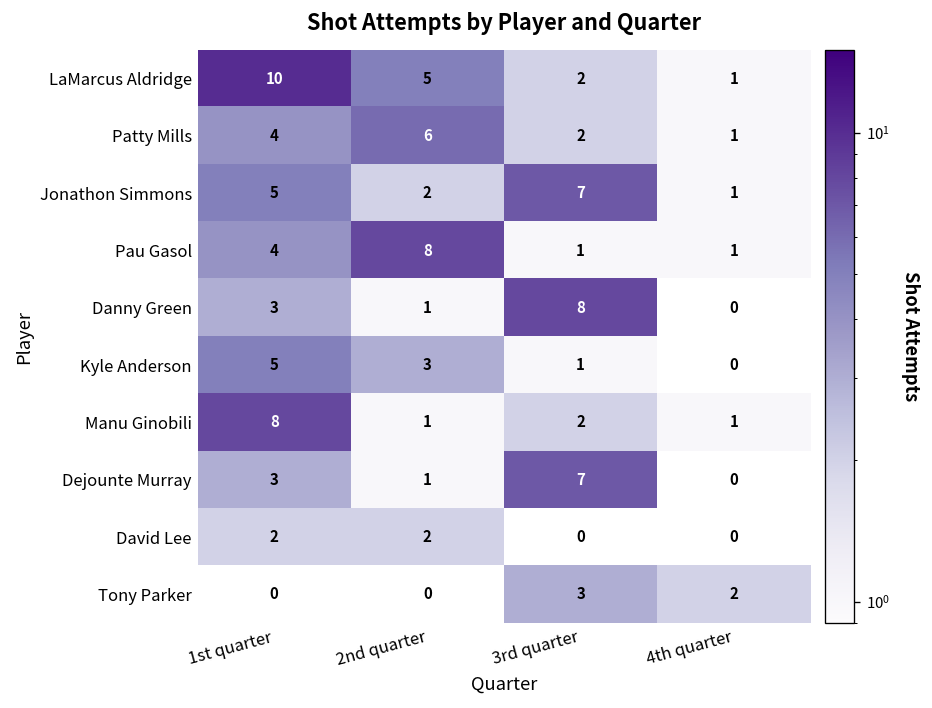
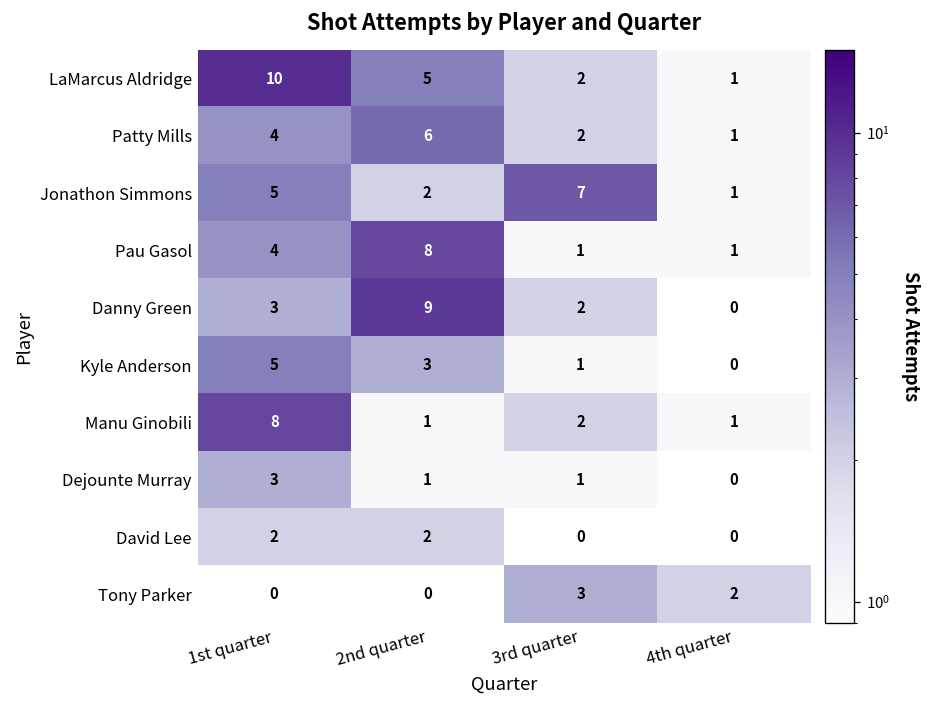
Danny Green, 2nd quarter: 1 -> 9
Danny Green, 3rd quarter: 8 -> 2
Dejounte Murray, 3rd quarter: 7 -> 1
